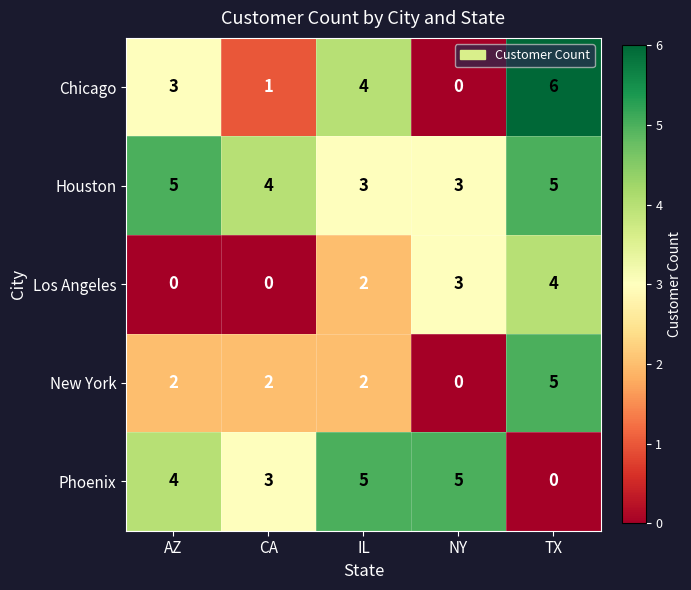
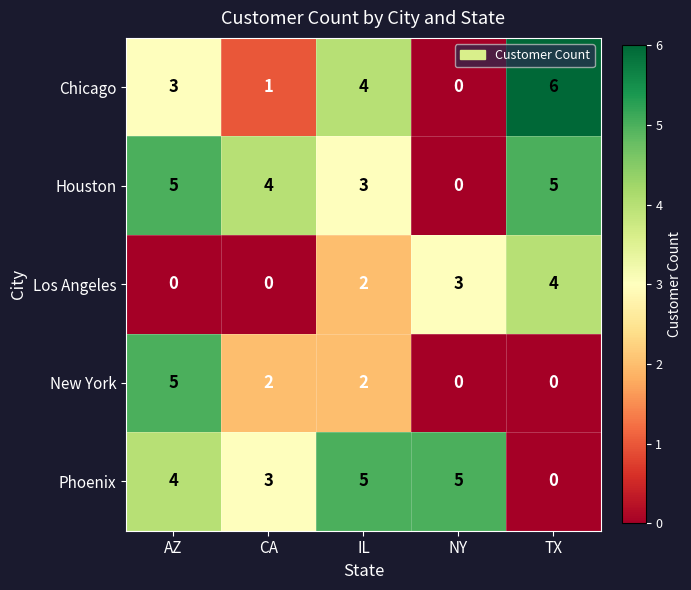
Houston, NY: 3 -> 0
New York, AZ: 2 -> 5
New York, TX: 5 -> 0
